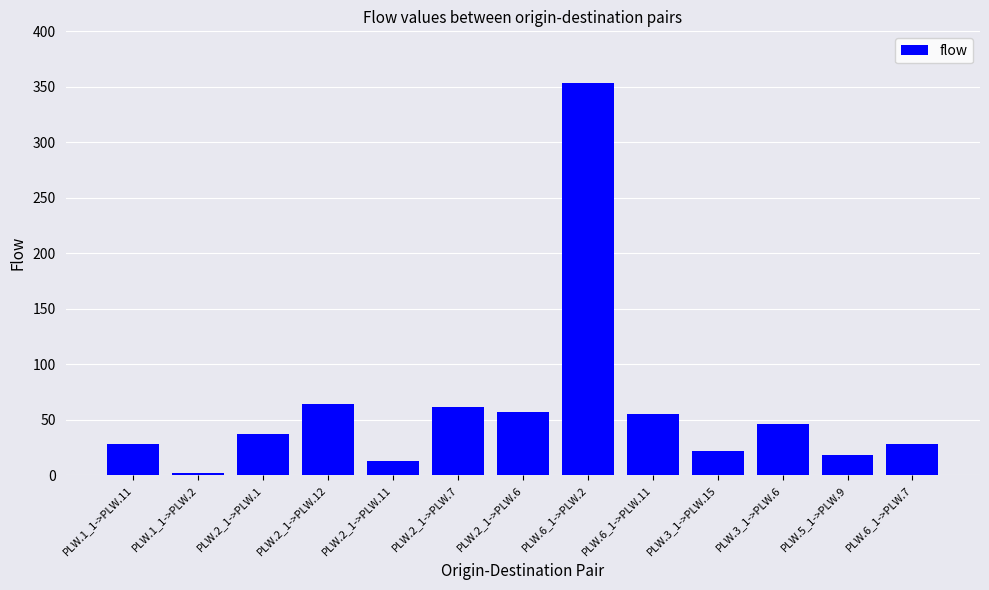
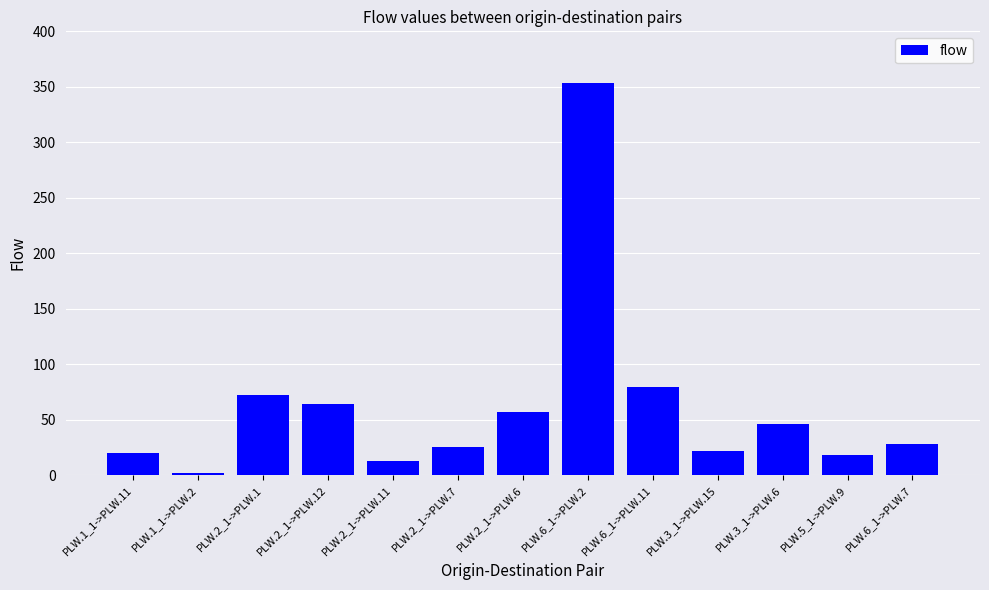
PLW.1_1->PLW.11: 28 -> 20
PLW.2_1->PLW.1: 37 -> 72
PLW.2_1->PLW.7: 61 -> 25
PLW.6_1->PLW.11: 55 -> 80
